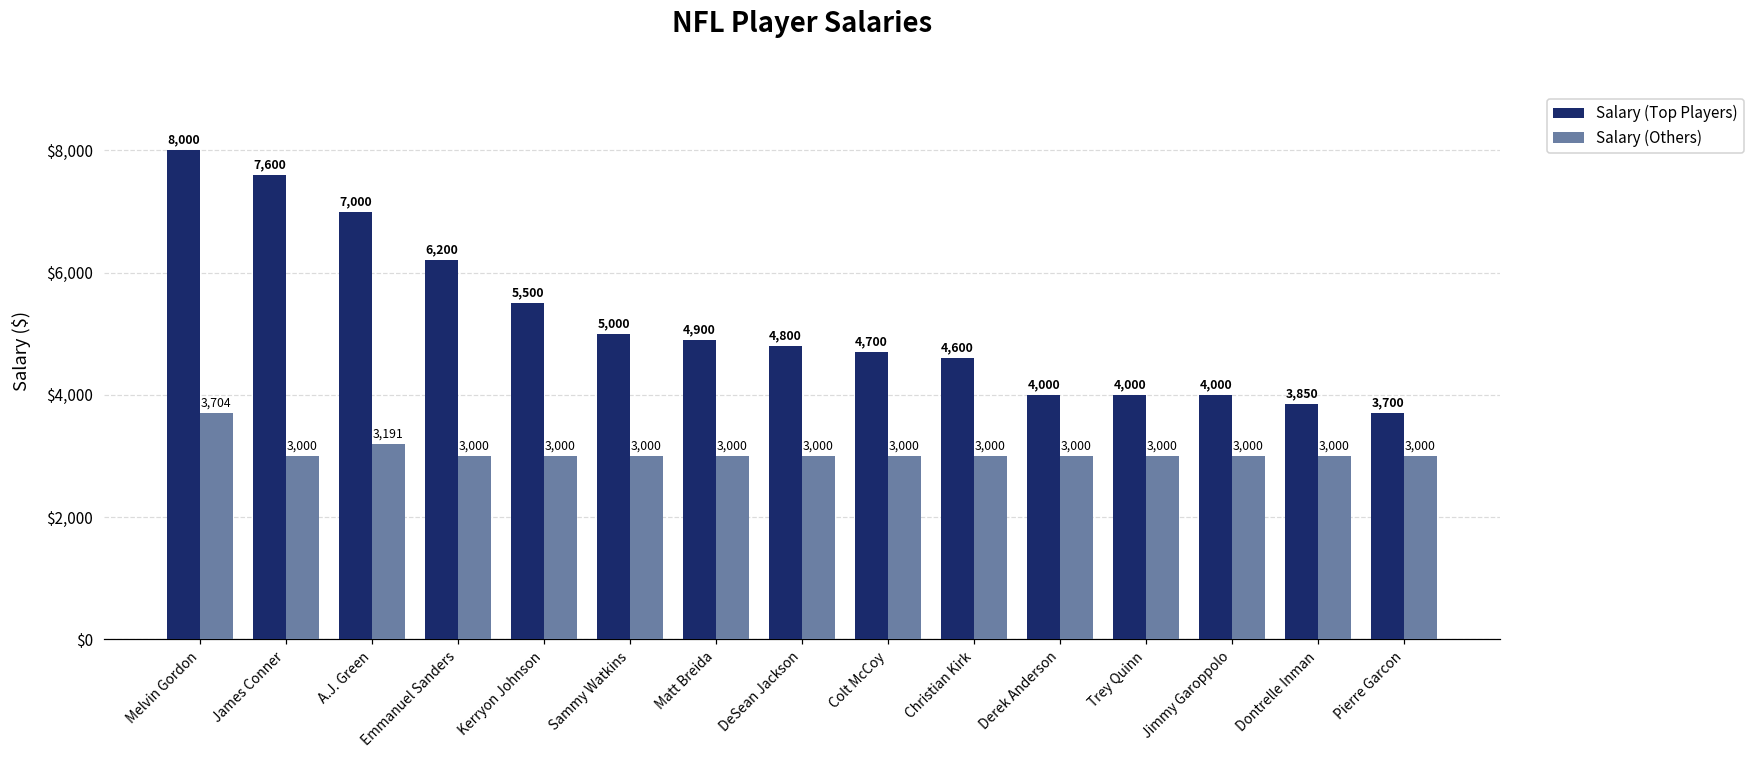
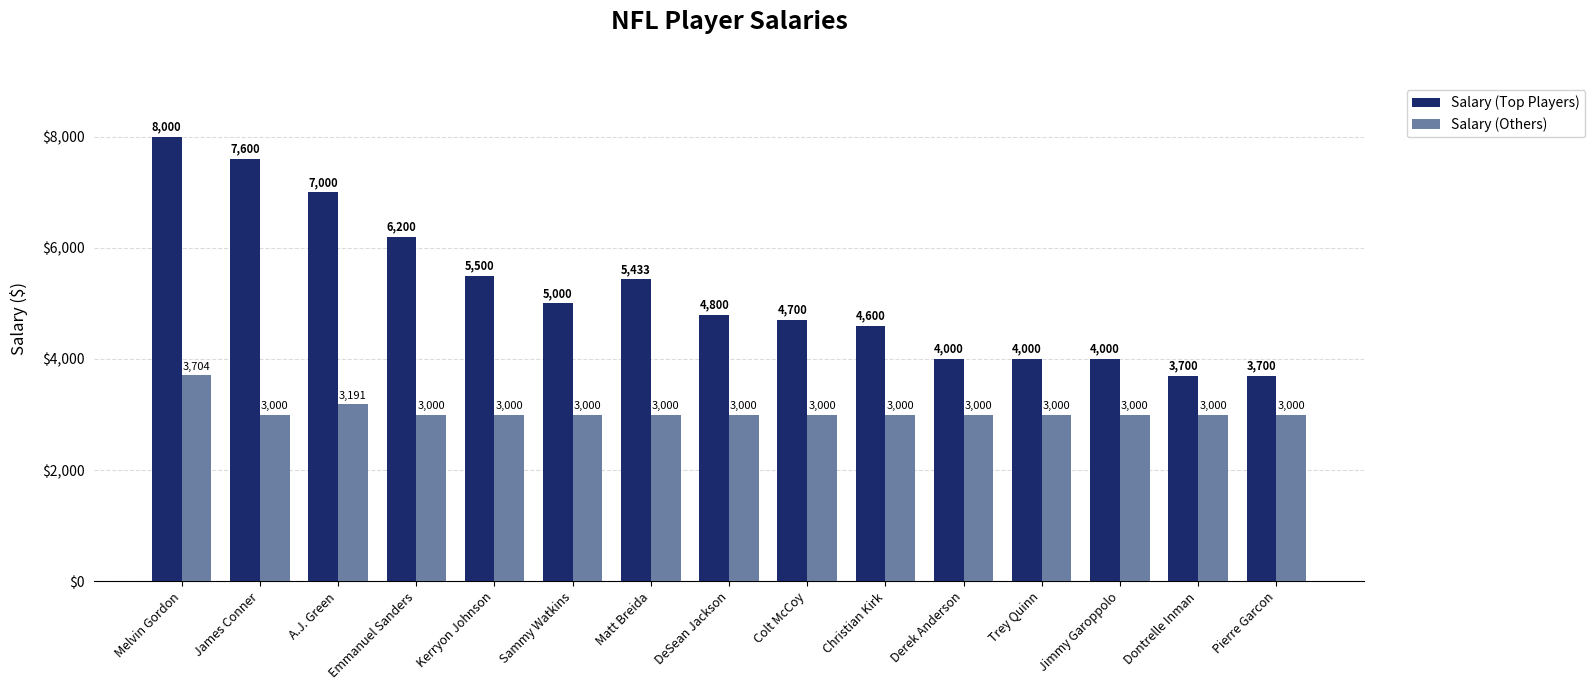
Salary (Top Players), Matt Breida: 4,900 -> 5,433
Salary (Top Players), Dontrelle Inman: 3,850 -> 3,700
